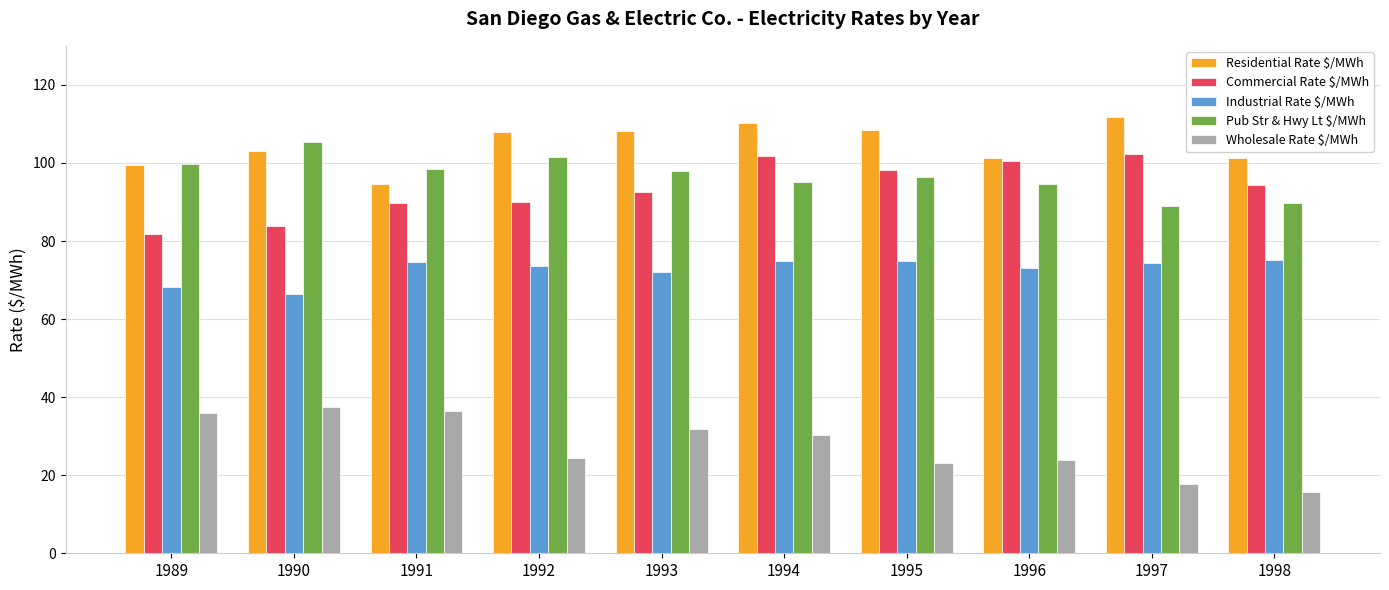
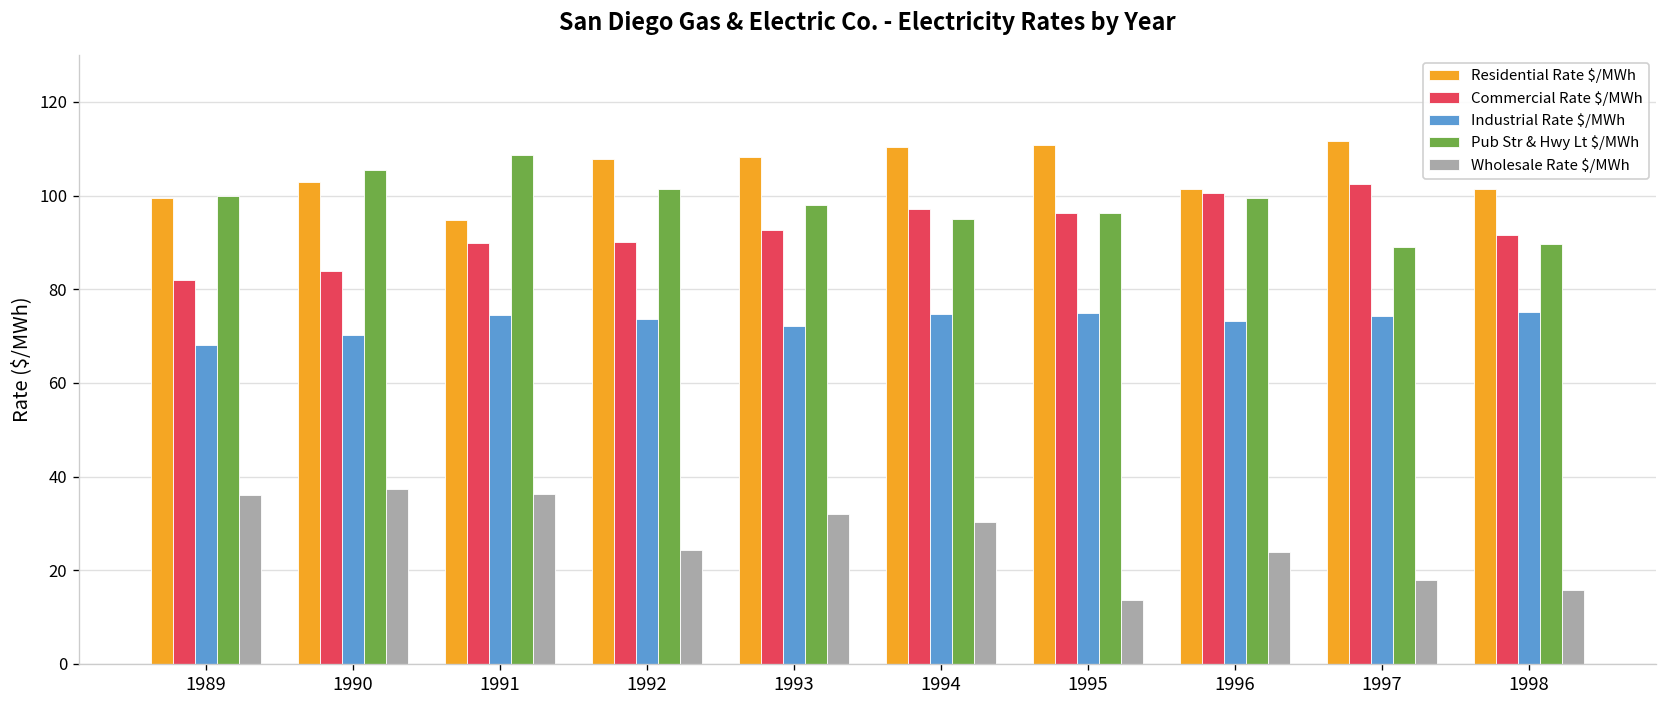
Industrial Rate $/MWh, 1990: 66 -> 70
Pub Str & Hwy Lt $/MWh, 1991: 99 -> 109
Commercial Rate $/MWh, 1994: 102 -> 97
Residential Rate $/MWh, 1995: 108 -> 111
Commercial Rate $/MWh, 1995: 98 -> 96
Wholesale Rate $/MWh, 1995: 23 -> 14
Pub Str & Hwy Lt $/MWh, 1996: 95 -> 99
Commercial Rate $/MWh, 1998: 94 -> 92
